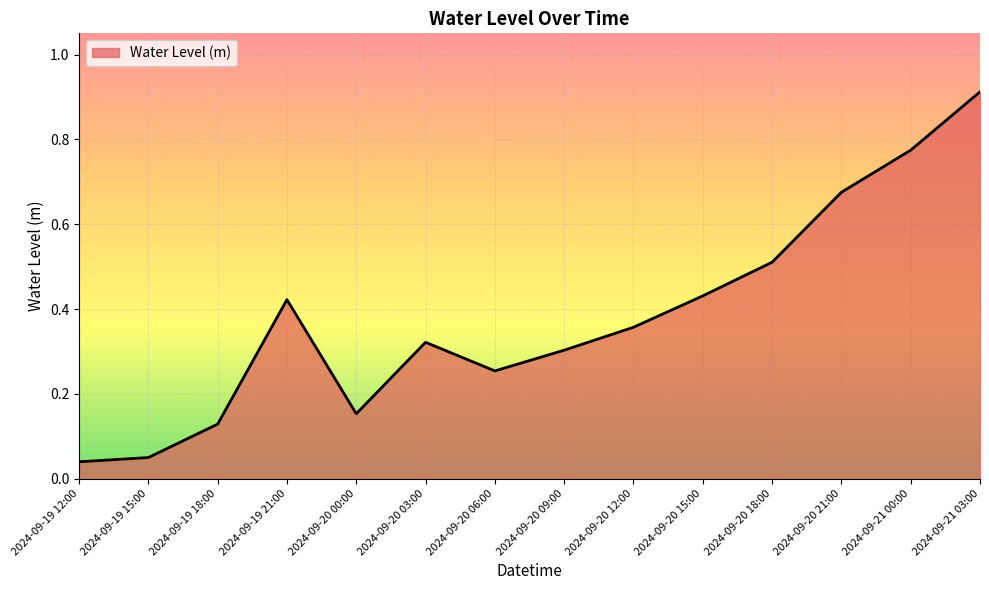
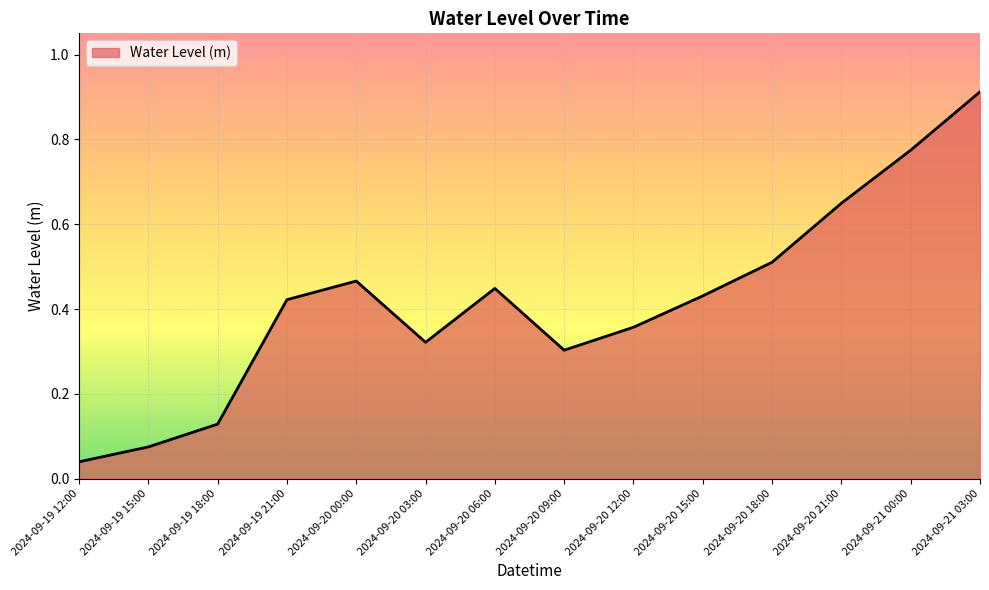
2024-09-19 15:00: 0.05 -> 0.07
2024-09-20 00:00: 0.15 -> 0.47
2024-09-20 06:00: 0.25 -> 0.45
2024-09-20 21:00: 0.68 -> 0.65
